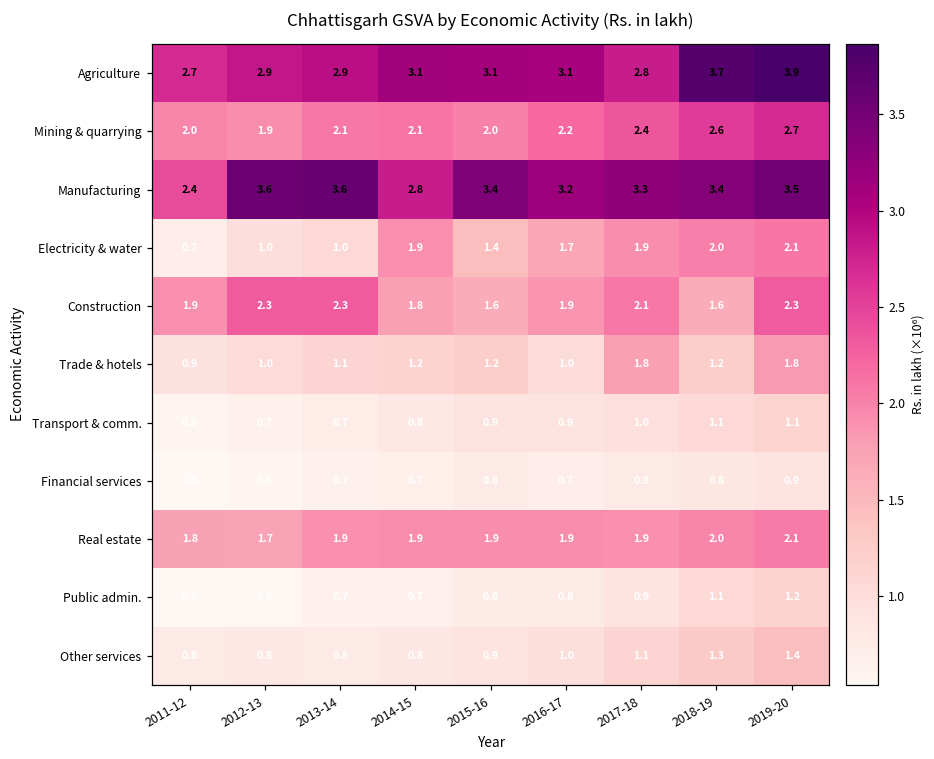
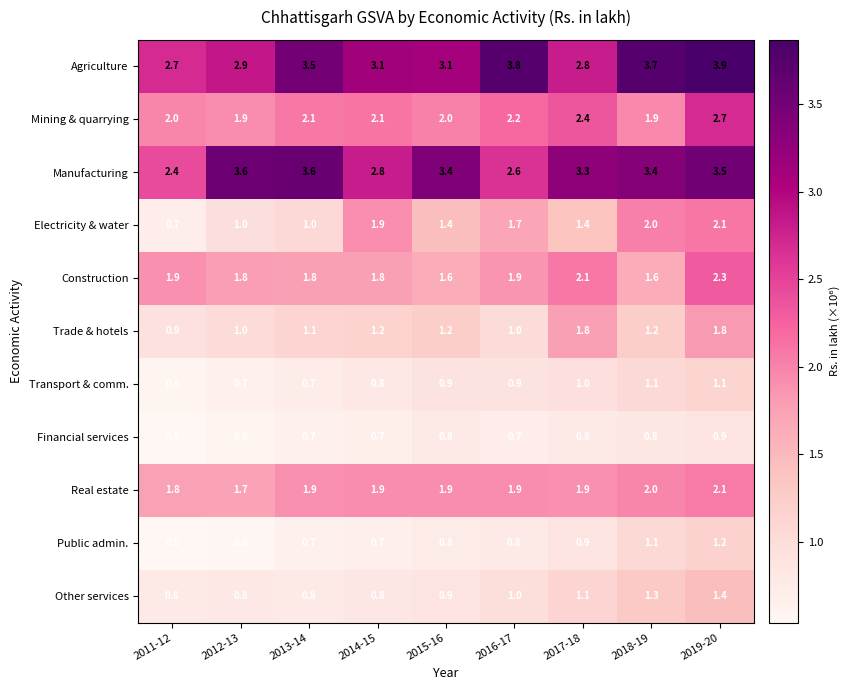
Agriculture, 2013-14: 2.9 -> 3.5
Agriculture, 2016-17: 3.1 -> 3.8
Mining & quarrying, 2018-19: 2.6 -> 1.9
Manufacturing, 2016-17: 3.2 -> 2.6
Electricity & water, 2017-18: 1.9 -> 1.4
Construction, 2012-13: 2.3 -> 1.8
Construction, 2013-14: 2.3 -> 1.8
